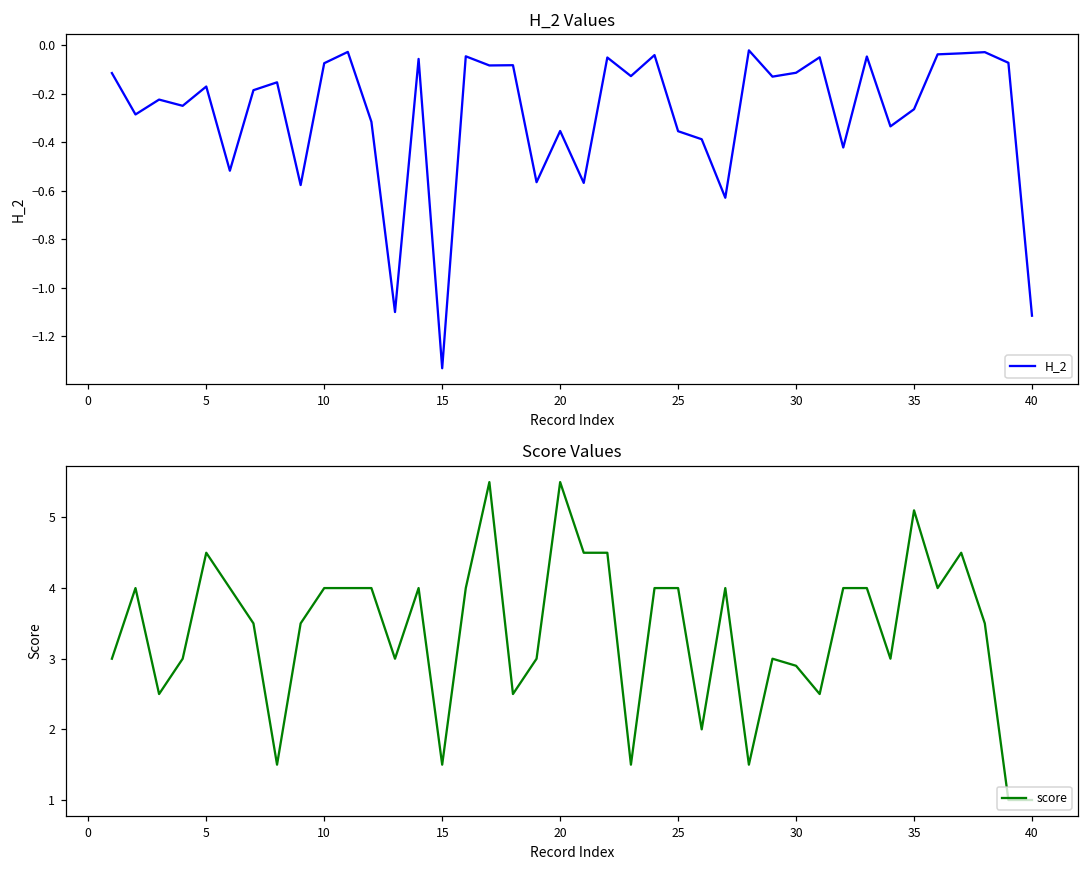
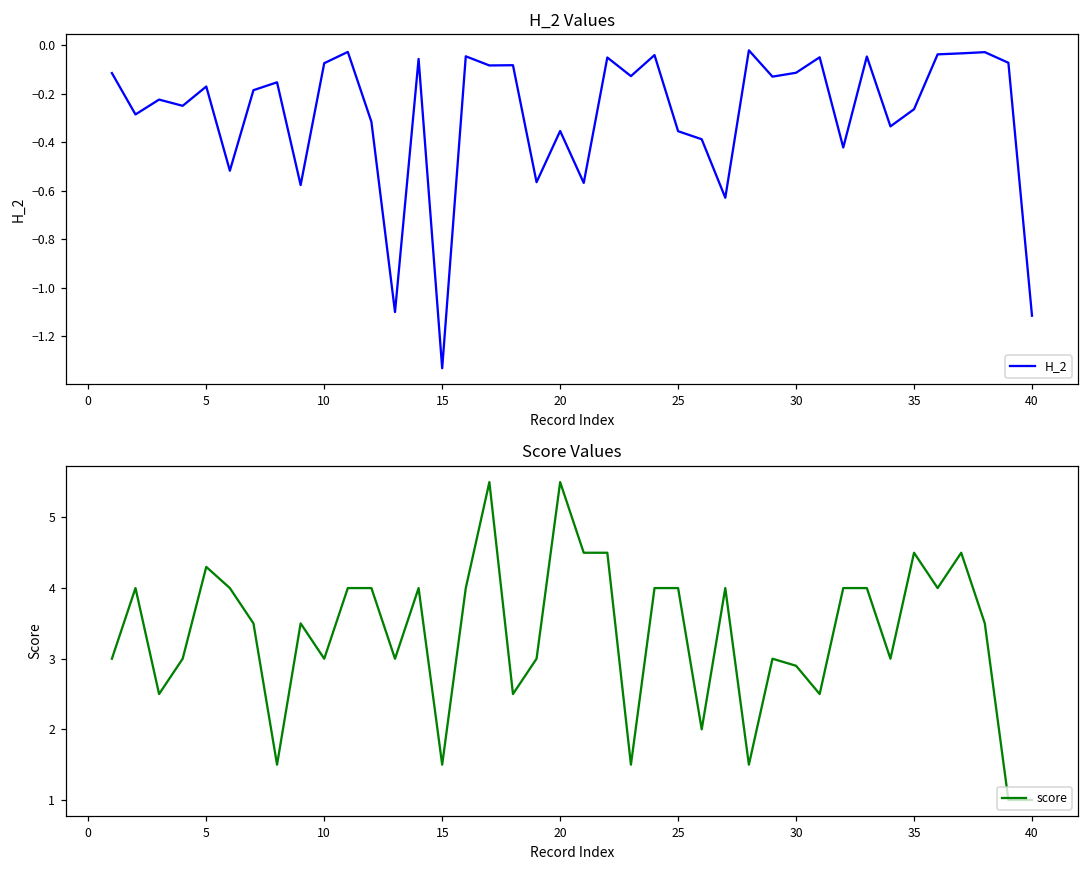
Score Values, 5: 4.5 -> 4.3
Score Values, 10: 4 -> 3
Score Values, 35: 5.1 -> 4.5
